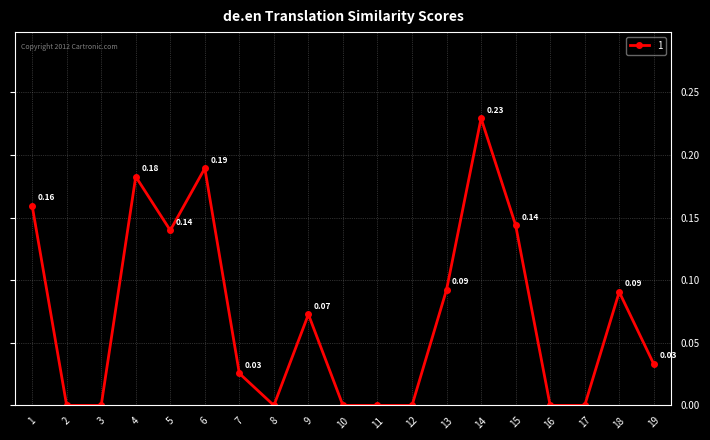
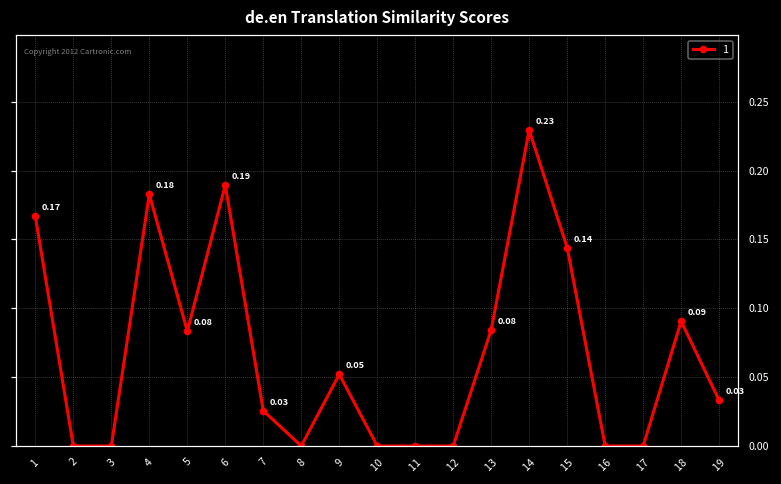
1: 0.16 -> 0.17
5: 0.14 -> 0.08
9: 0.07 -> 0.05
13: 0.09 -> 0.08
